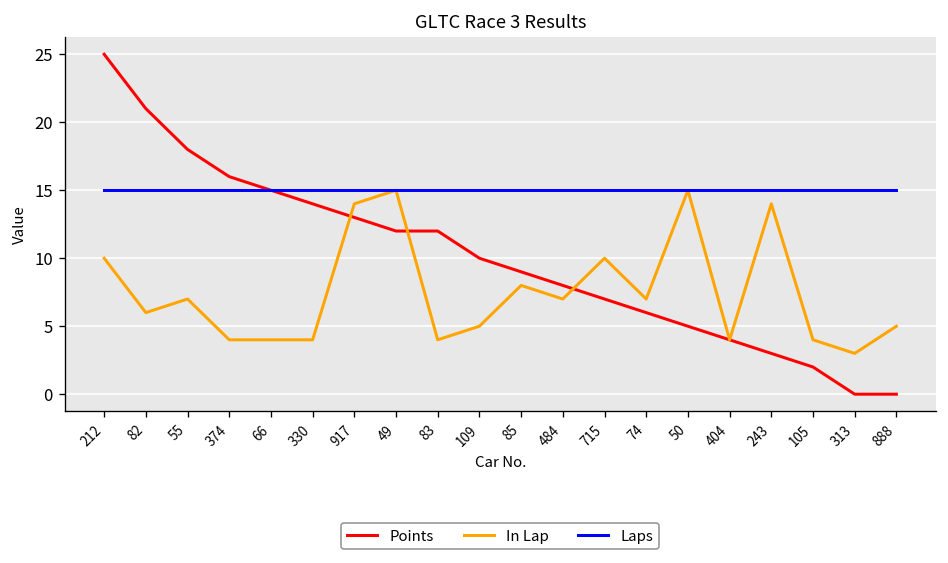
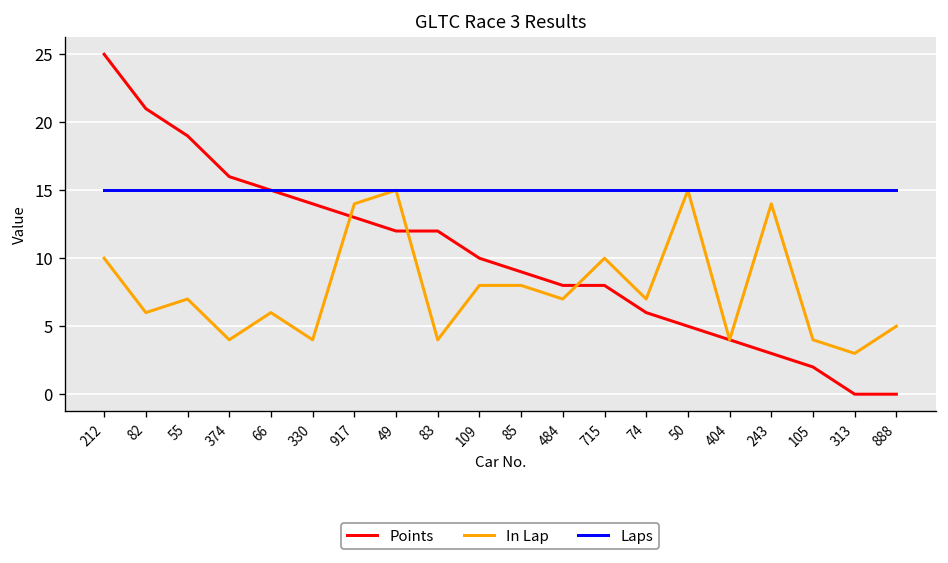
Points, 55: 18 -> 19
In Lap, 66: 4 -> 6
In Lap, 109: 5 -> 8
Points, 715: 7 -> 8
